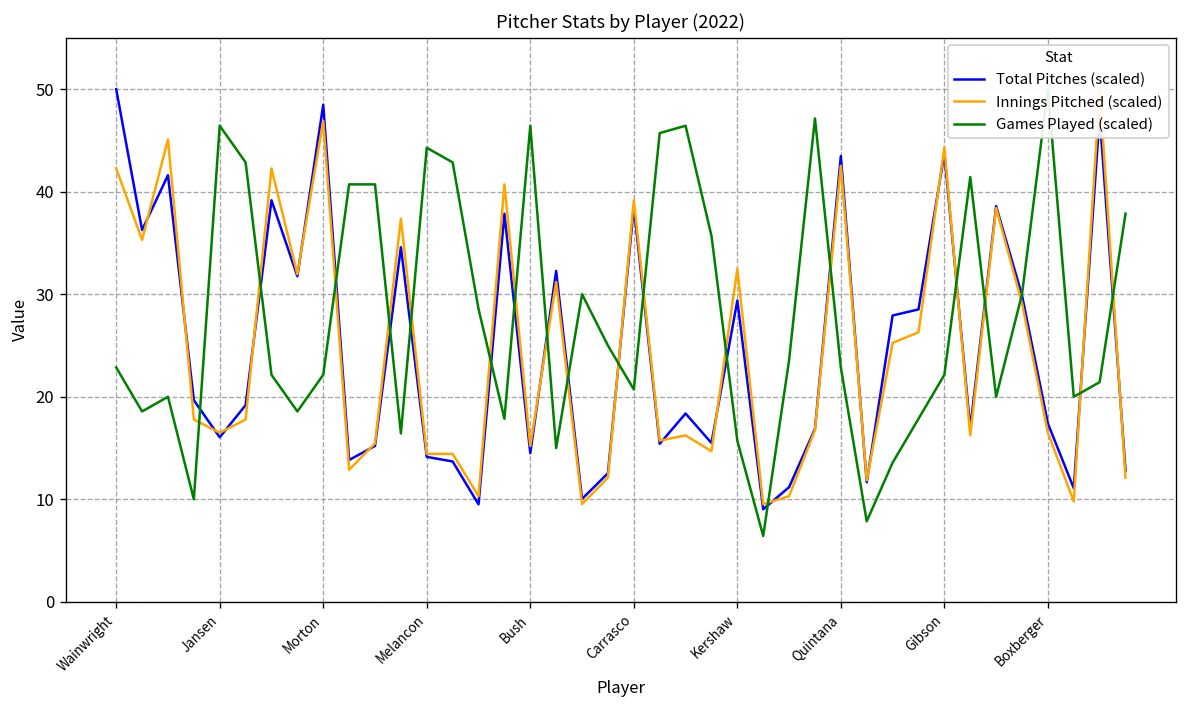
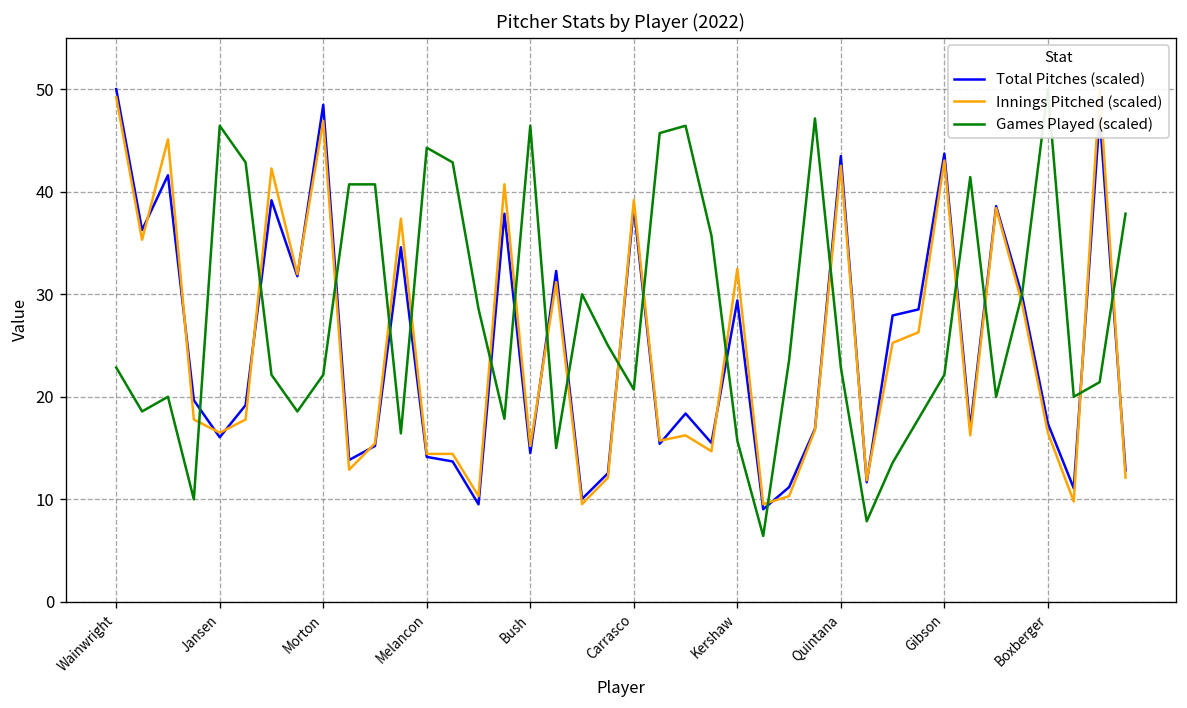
Innings Pitched (scaled), Wainwright: 42 -> 49
Innings Pitched (scaled), Gibson: 44 -> 43
